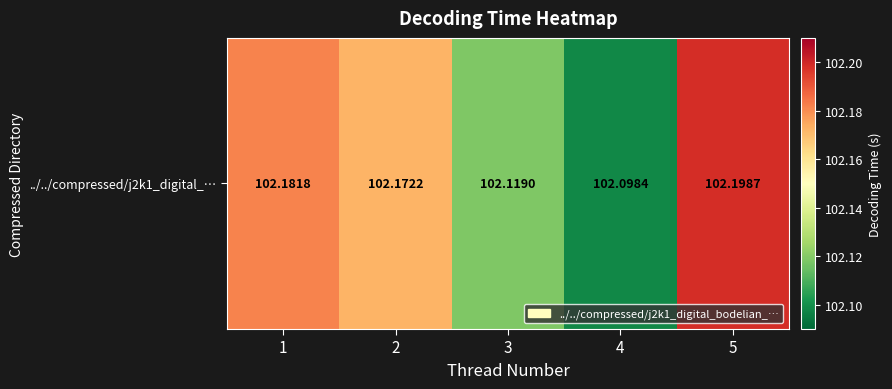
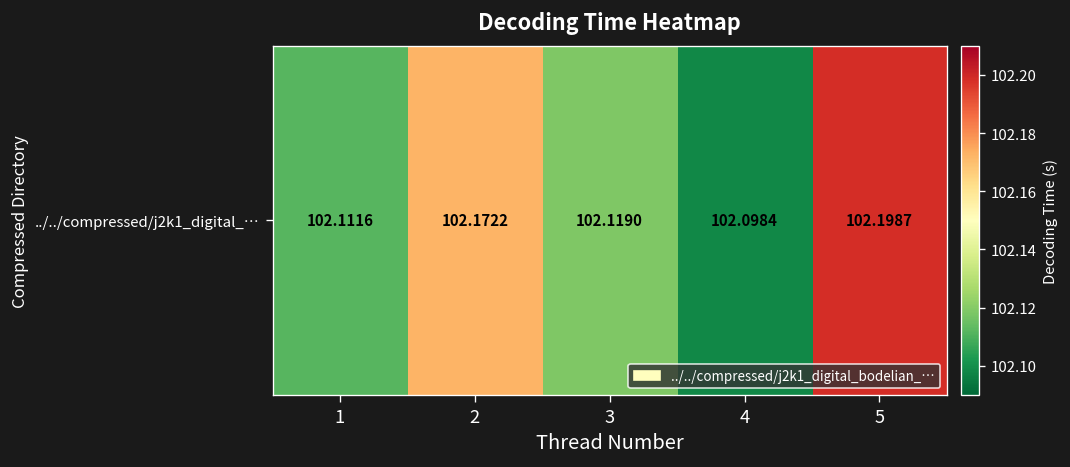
../../compressed/j2k1_digital_…, 1: 102.1818 -> 102.1116
